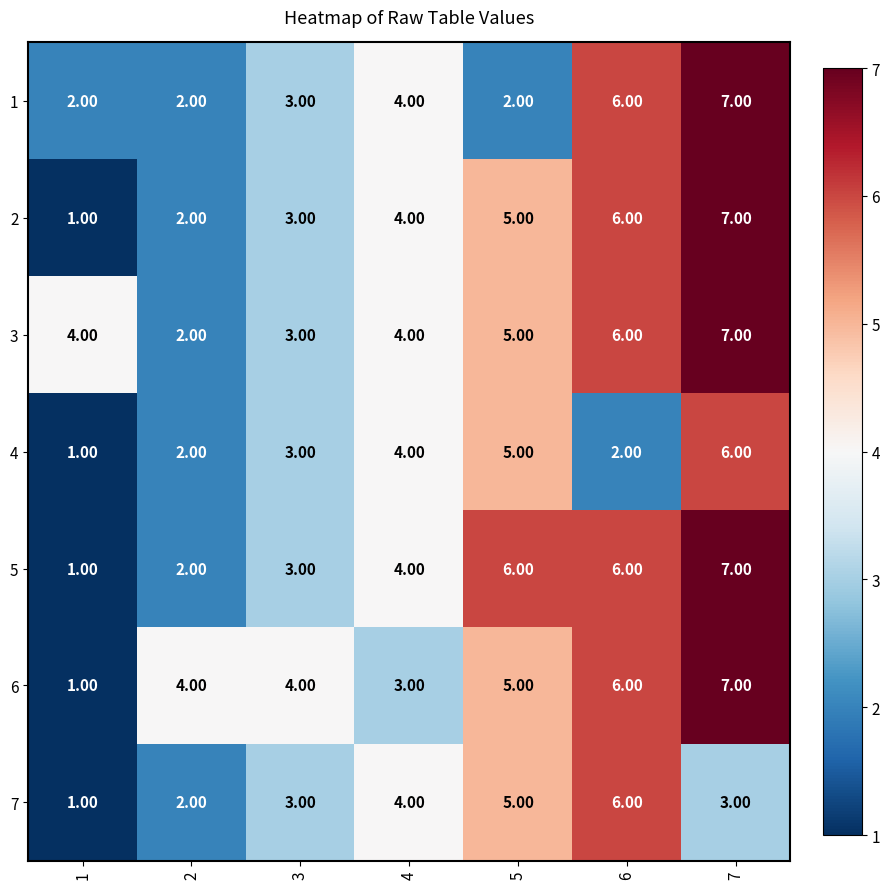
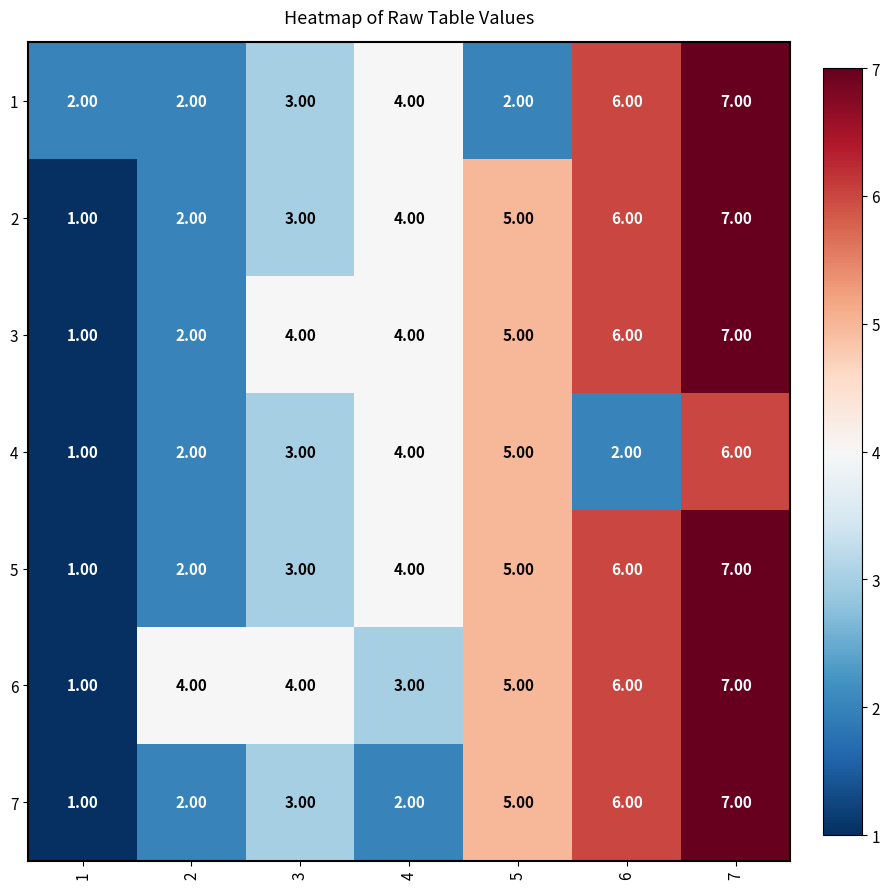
3, 1: 4.00 -> 1.00
3, 3: 3.00 -> 4.00
5, 5: 6.00 -> 5.00
7, 4: 4.00 -> 2.00
7, 7: 3.00 -> 7.00
